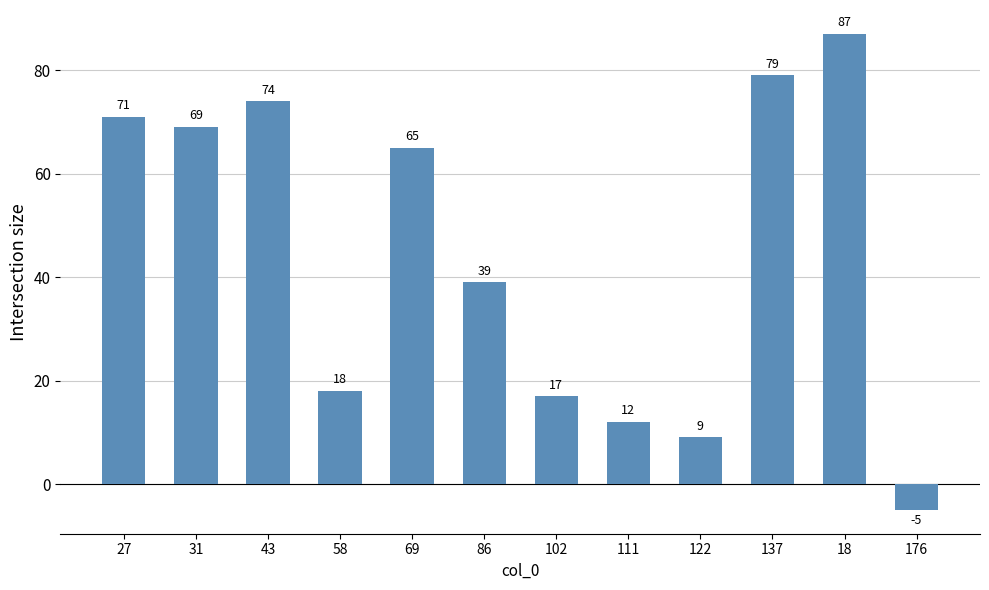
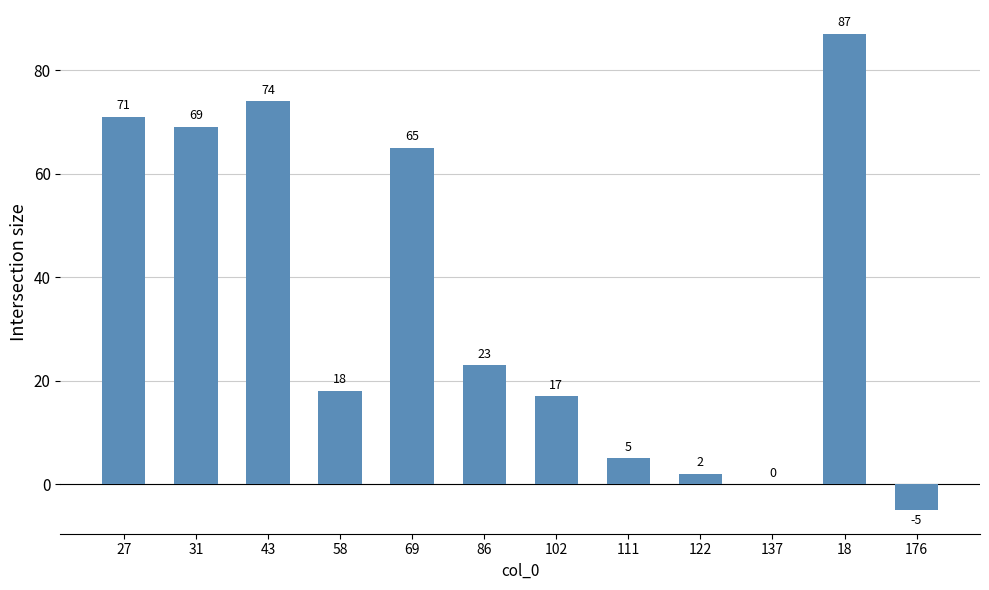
86: 39 -> 23
111: 12 -> 5
122: 9 -> 2
137: 79 -> 0
